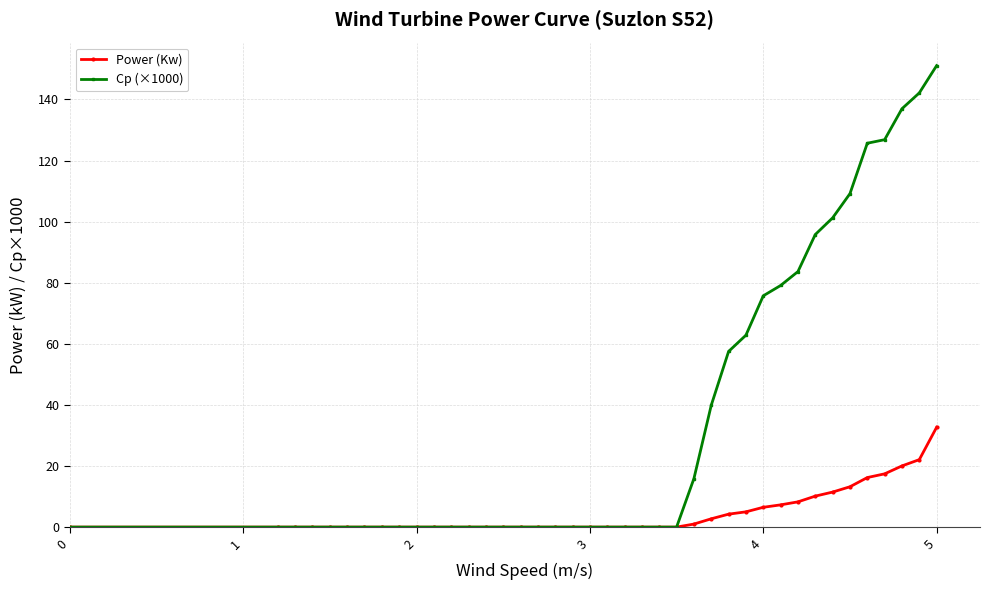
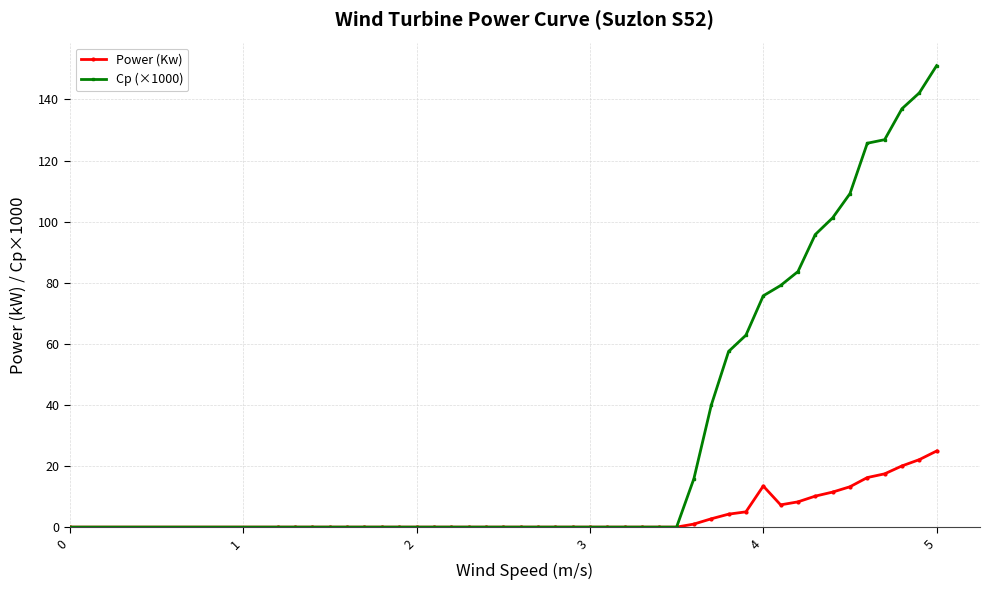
Power (Kw), 4: 6 -> 13
Power (Kw), 5: 33 -> 25
